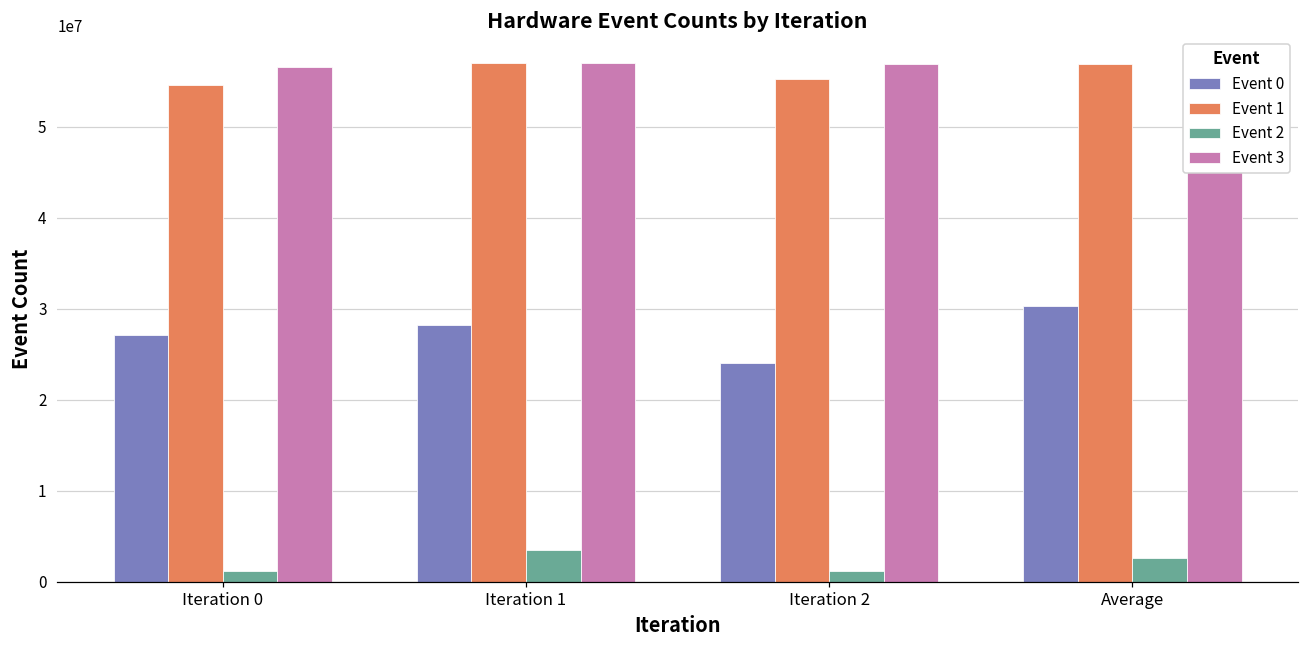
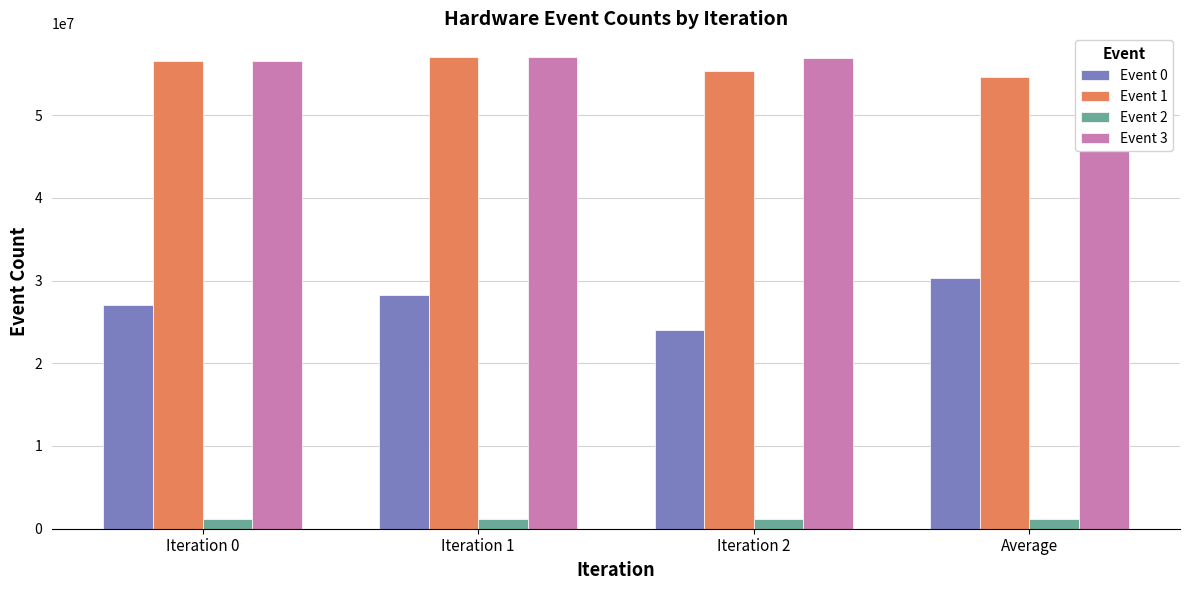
Event 1, Iteration 0: 55000000 -> 57000000
Event 2, Iteration 1: 3000000 -> 1000000
Event 1, Average: 57000000 -> 55000000
Event 2, Average: 3000000 -> 1000000
